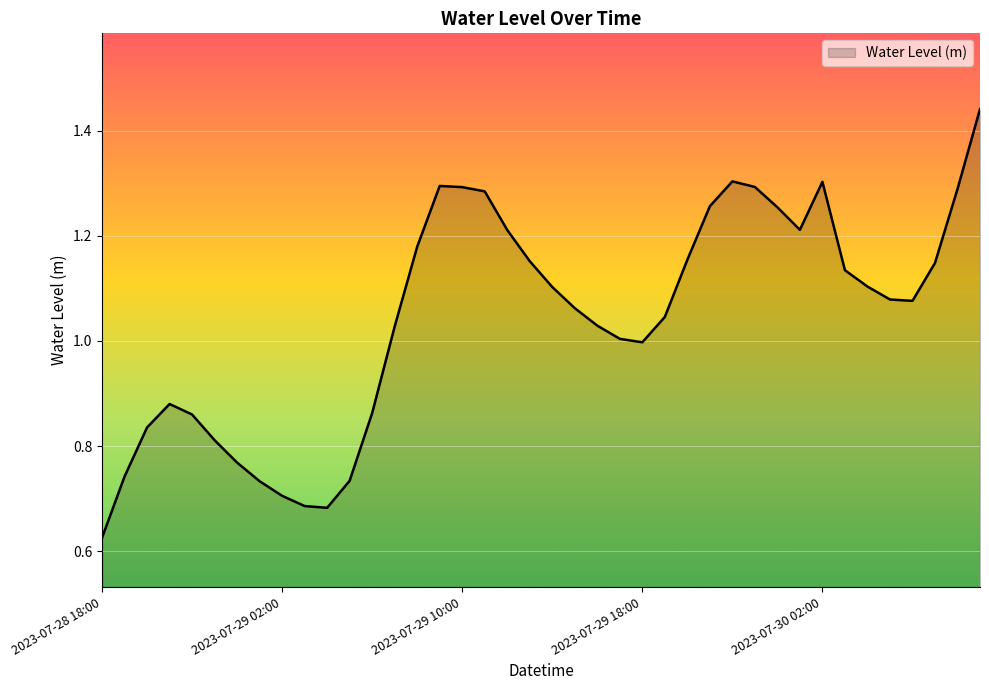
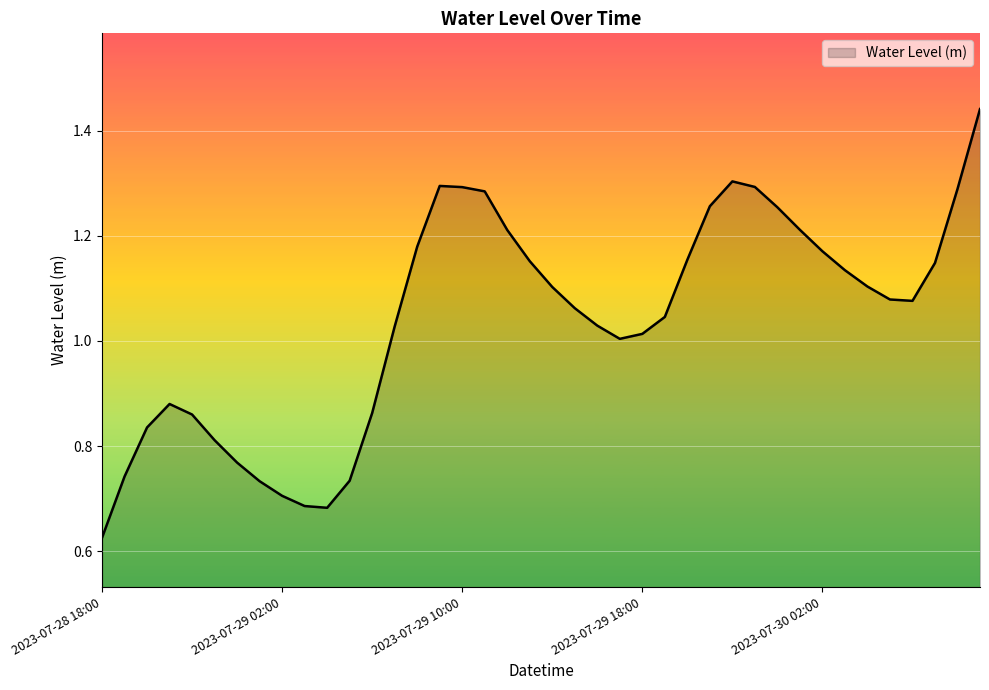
2023-07-29 18:00: 1.00 -> 1.01
2023-07-30 02:00: 1.30 -> 1.17
